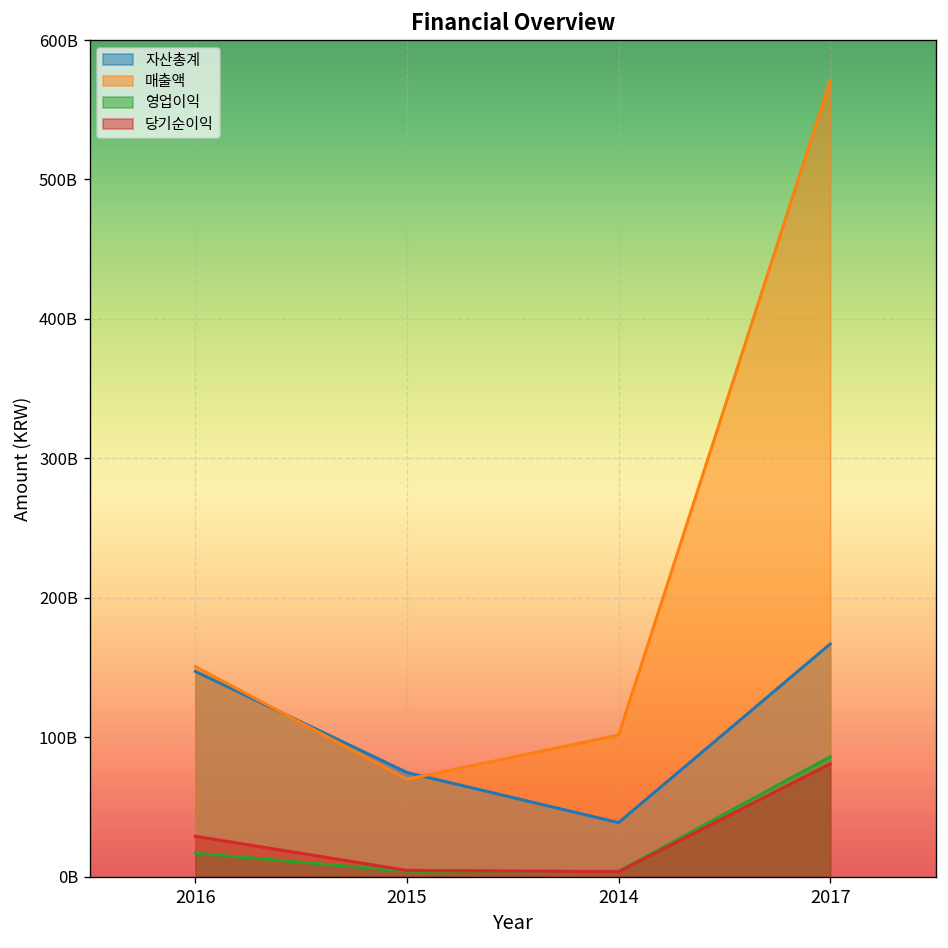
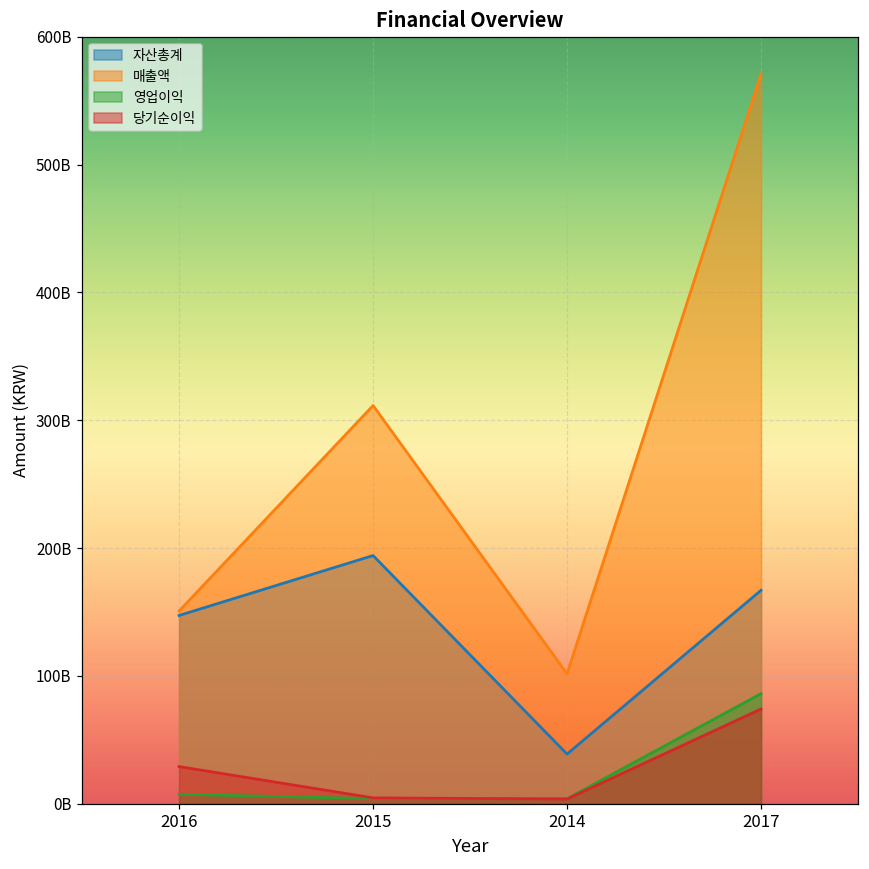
영업이익, 2016: 17000000000 -> 7000000000
자산총계, 2015: 75000000000 -> 194000000000
매출액, 2015: 70000000000 -> 312000000000
당기순이익, 2017: 81000000000 -> 74000000000
